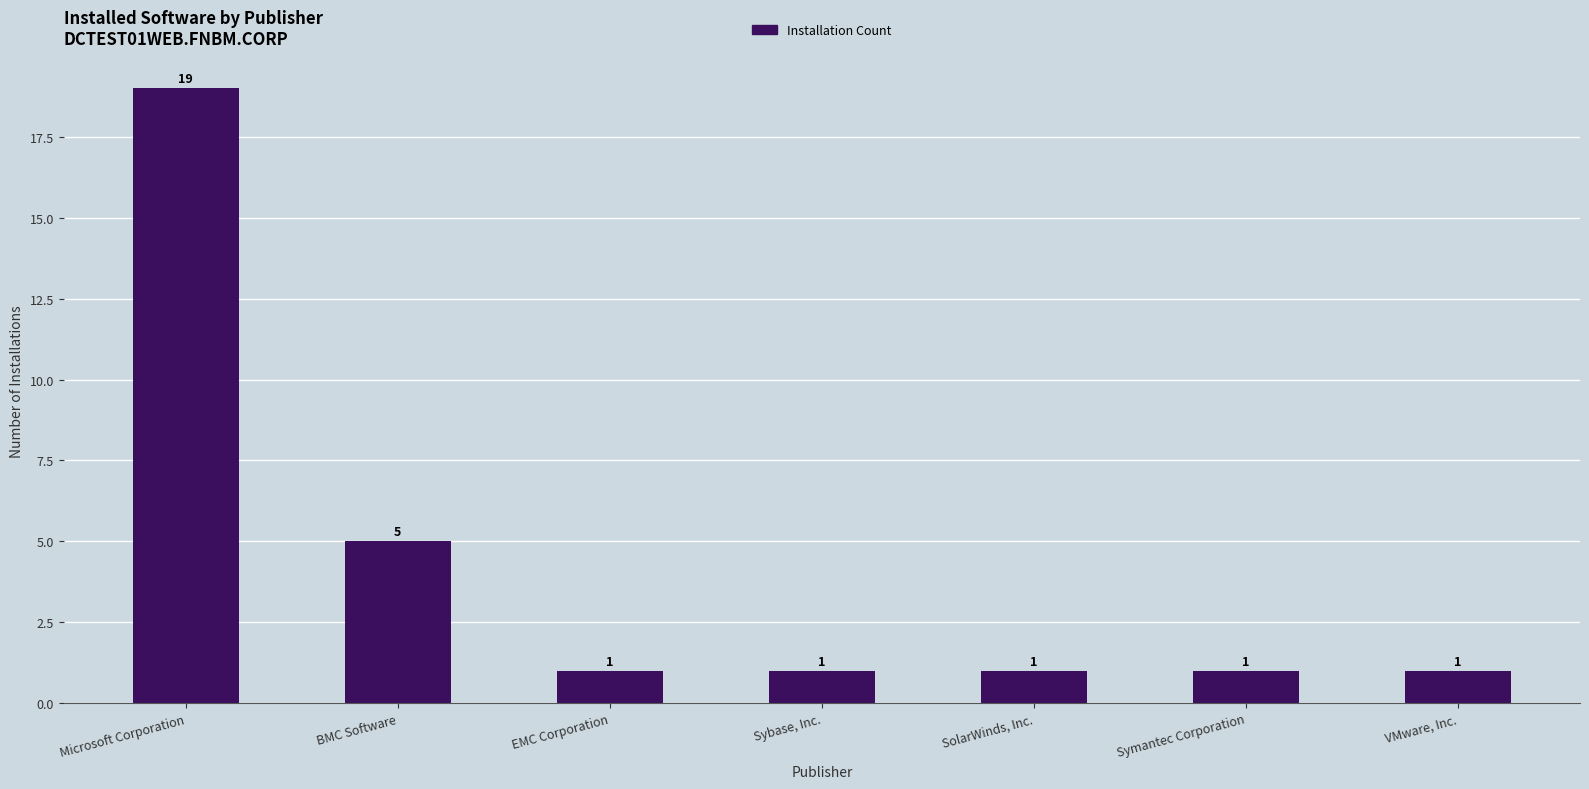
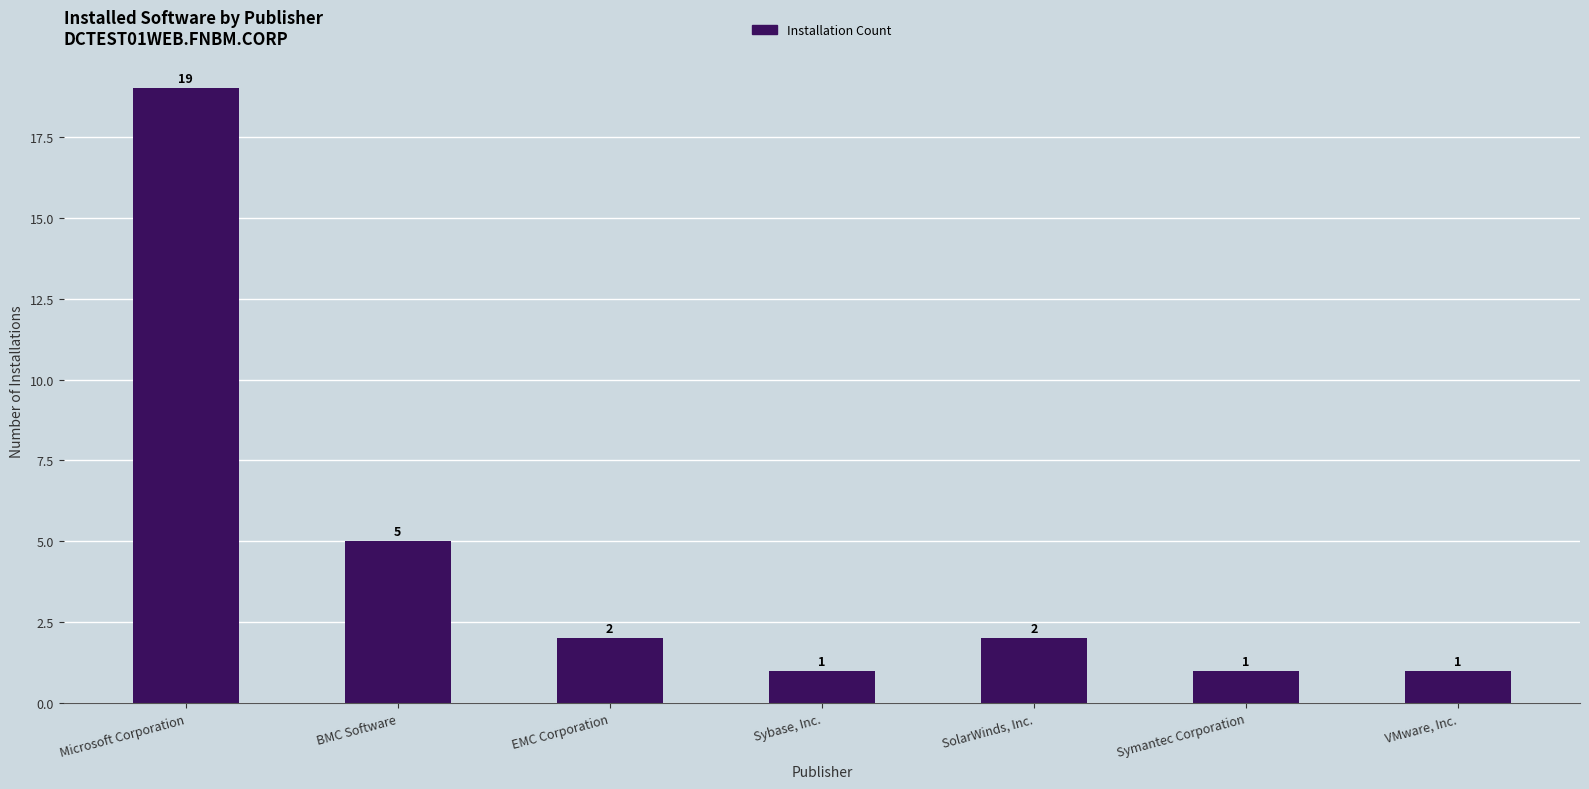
EMC Corporation: 1 -> 2
SolarWinds, Inc.: 1 -> 2
